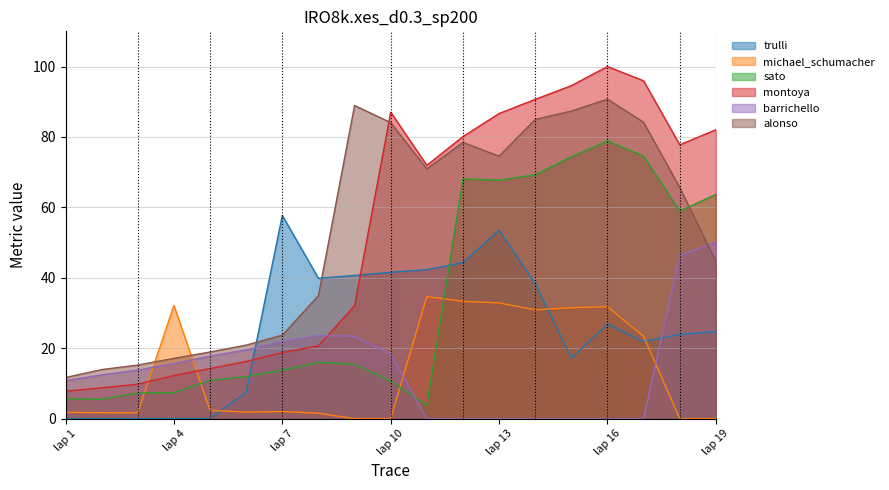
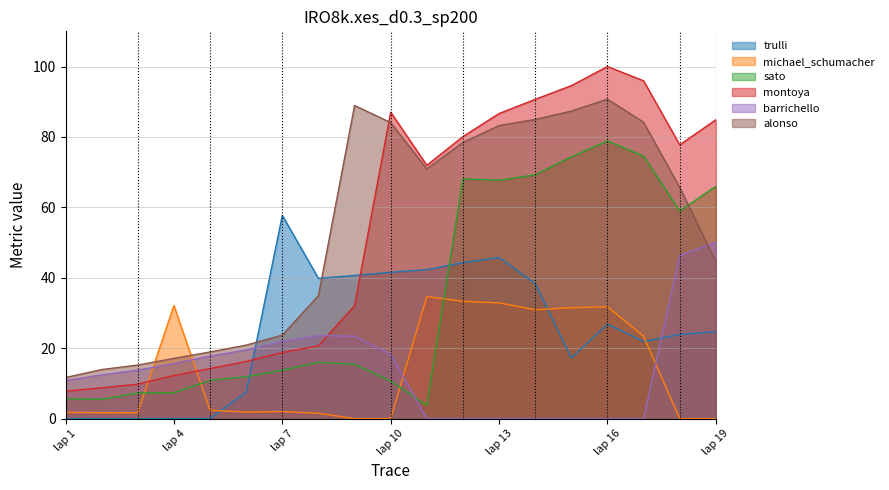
trulli, lap 13: 54 -> 46
alonso, lap 13: 75 -> 83
sato, lap 19: 64 -> 66
montoya, lap 19: 82 -> 85
